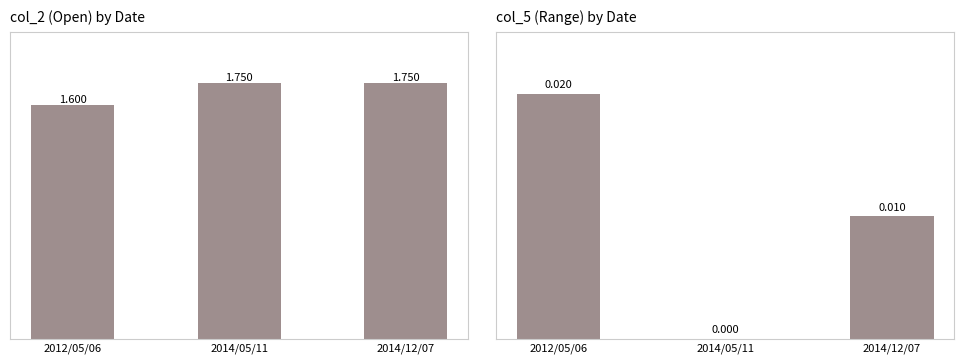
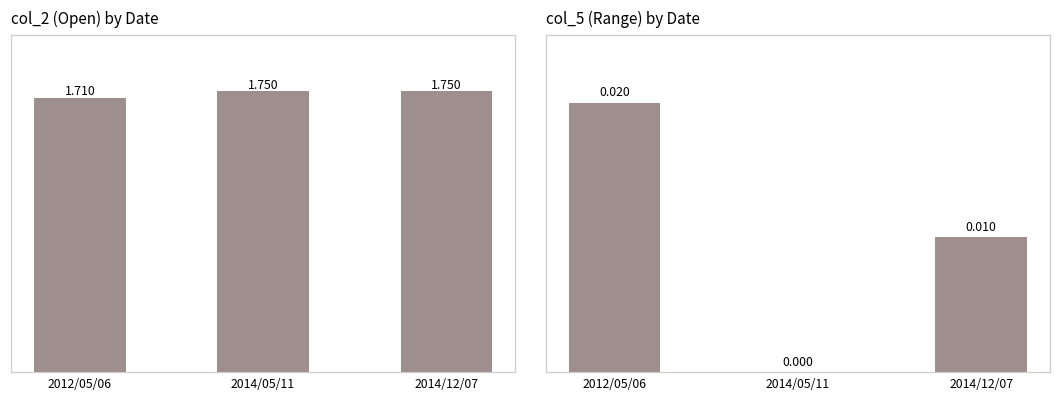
col_2 (Open) by Date, 2012/05/06: 1.600 -> 1.710
